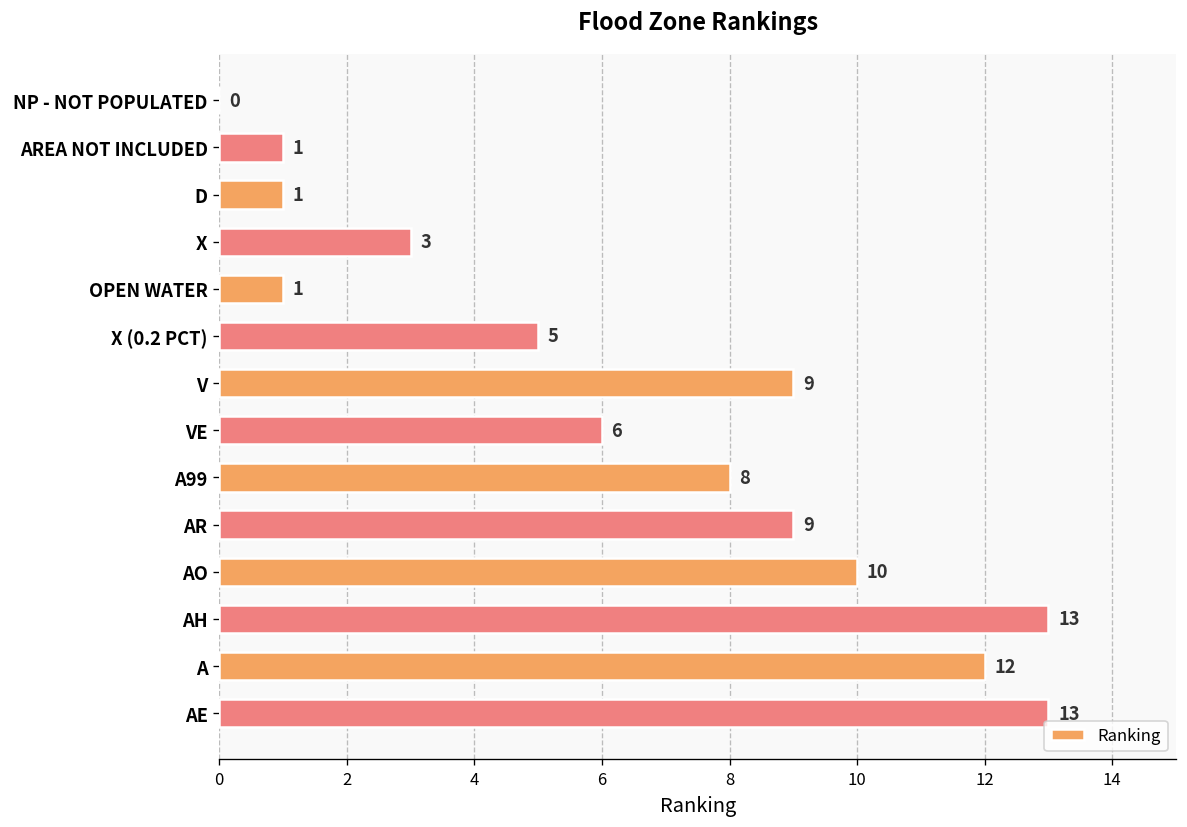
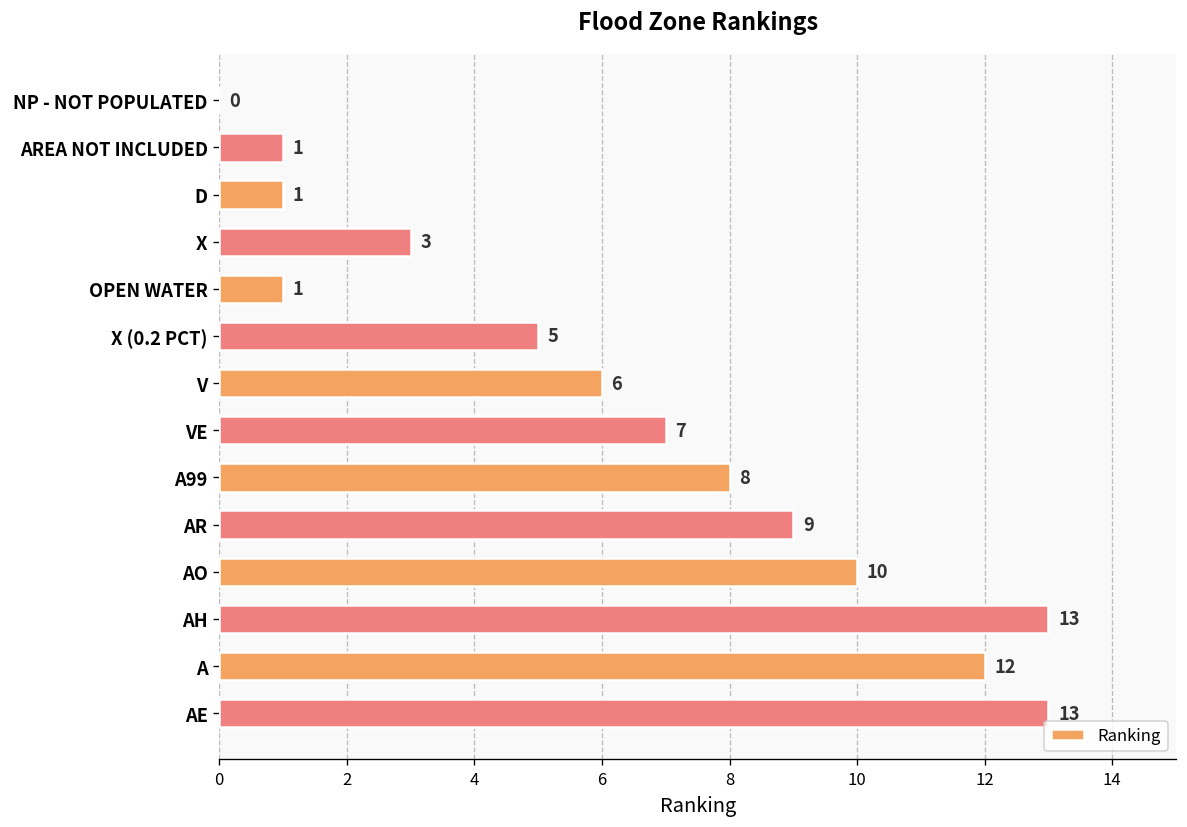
V: 9 -> 6
VE: 6 -> 7
